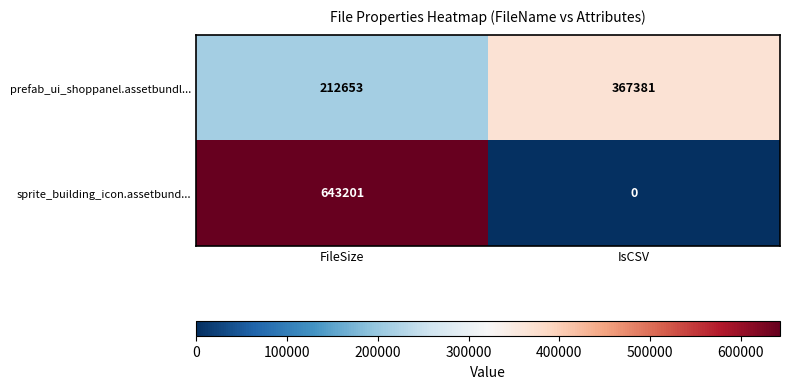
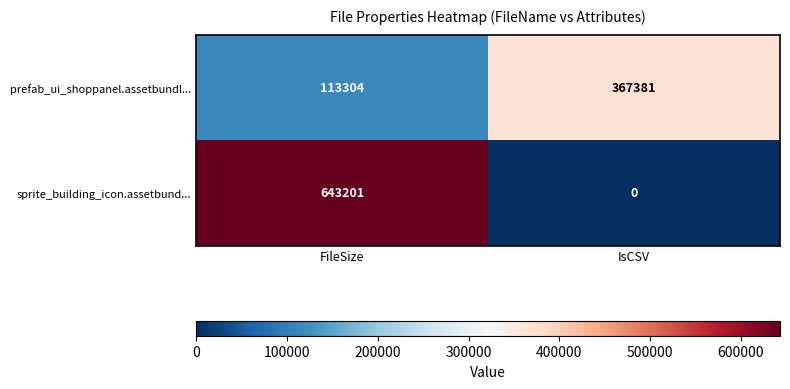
prefab_ui_shoppanel.assetbundl..., FileSize: 212653 -> 113304
